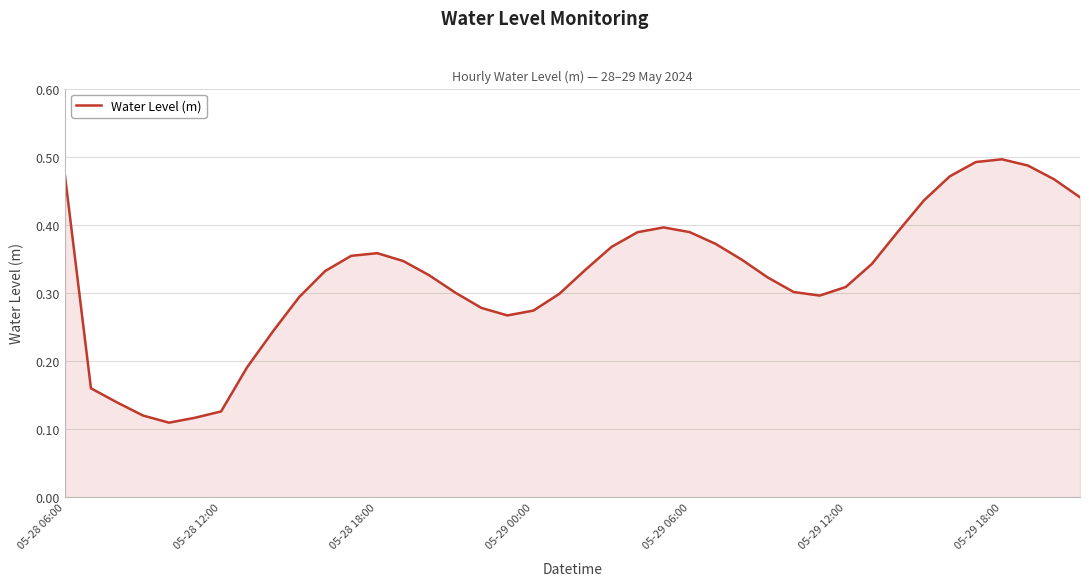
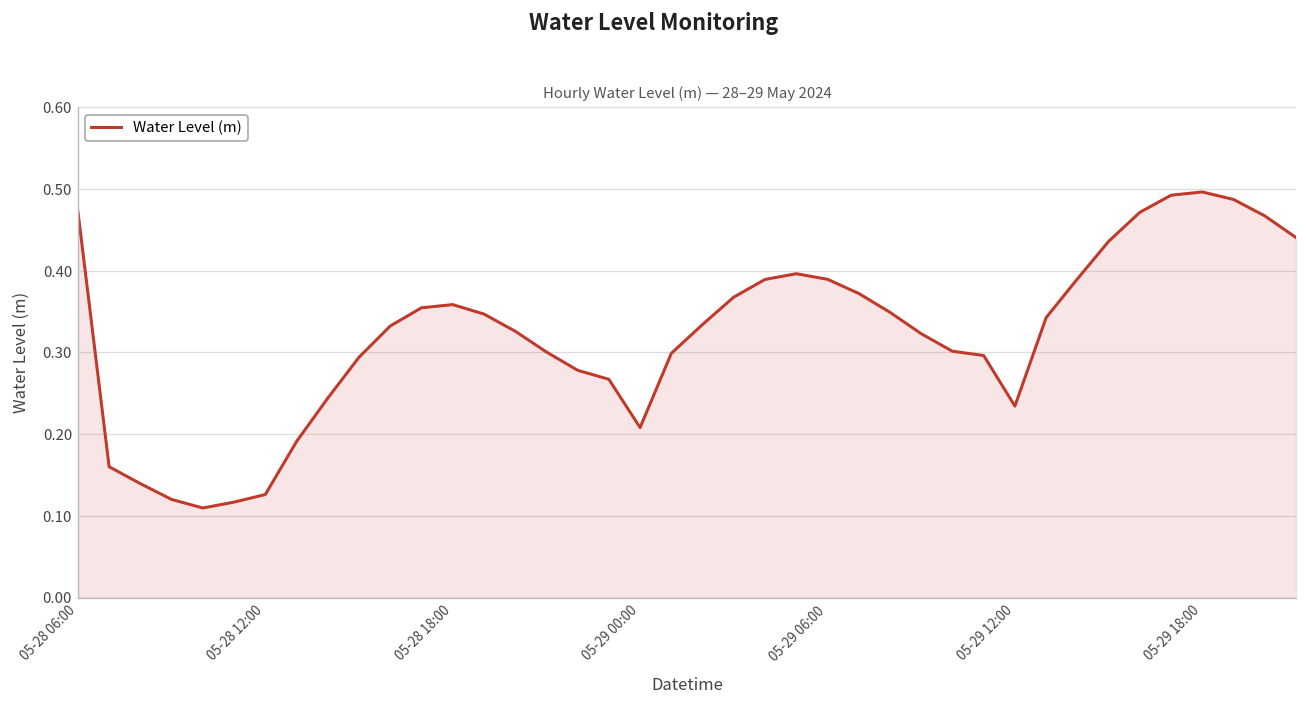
05-29 00:00: 0.27 -> 0.21
05-29 12:00: 0.31 -> 0.23
